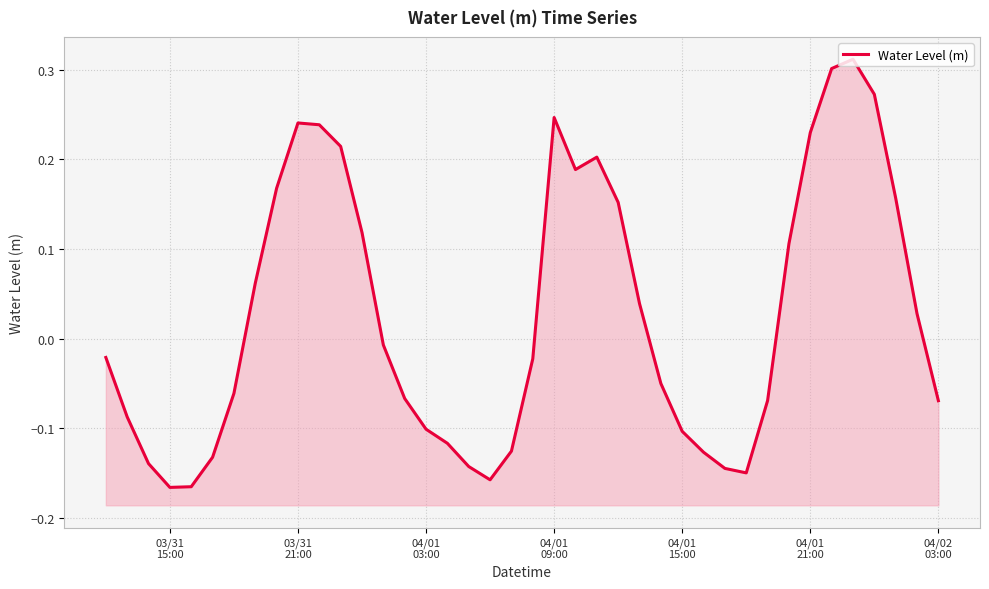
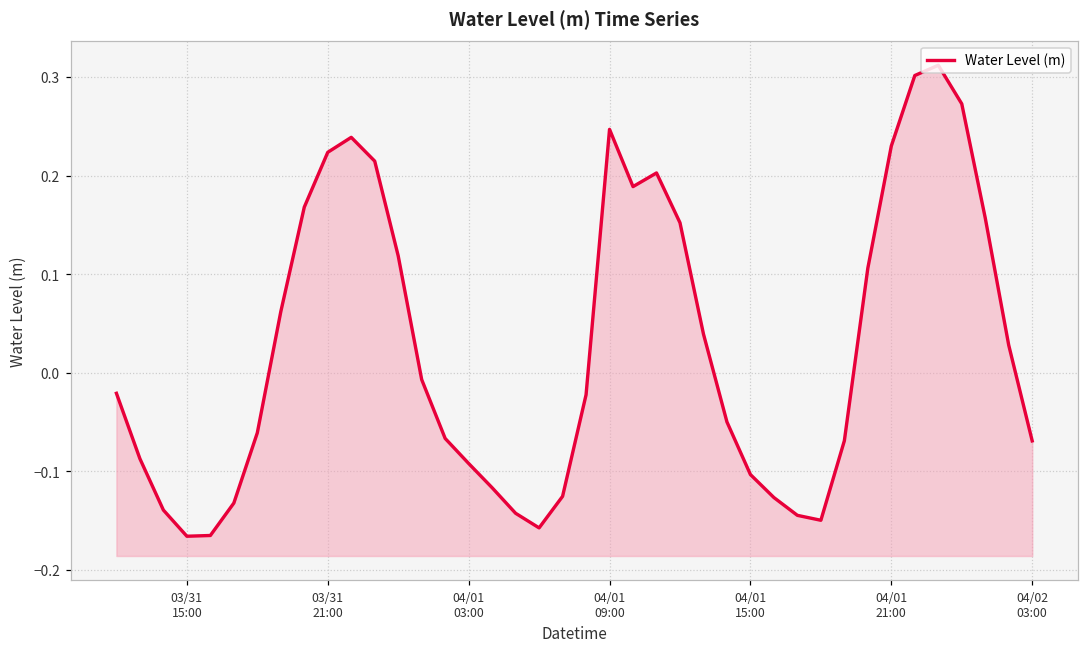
03/31 21:00: 0.24 -> 0.22
04/01 03:00: -0.10 -> -0.09
